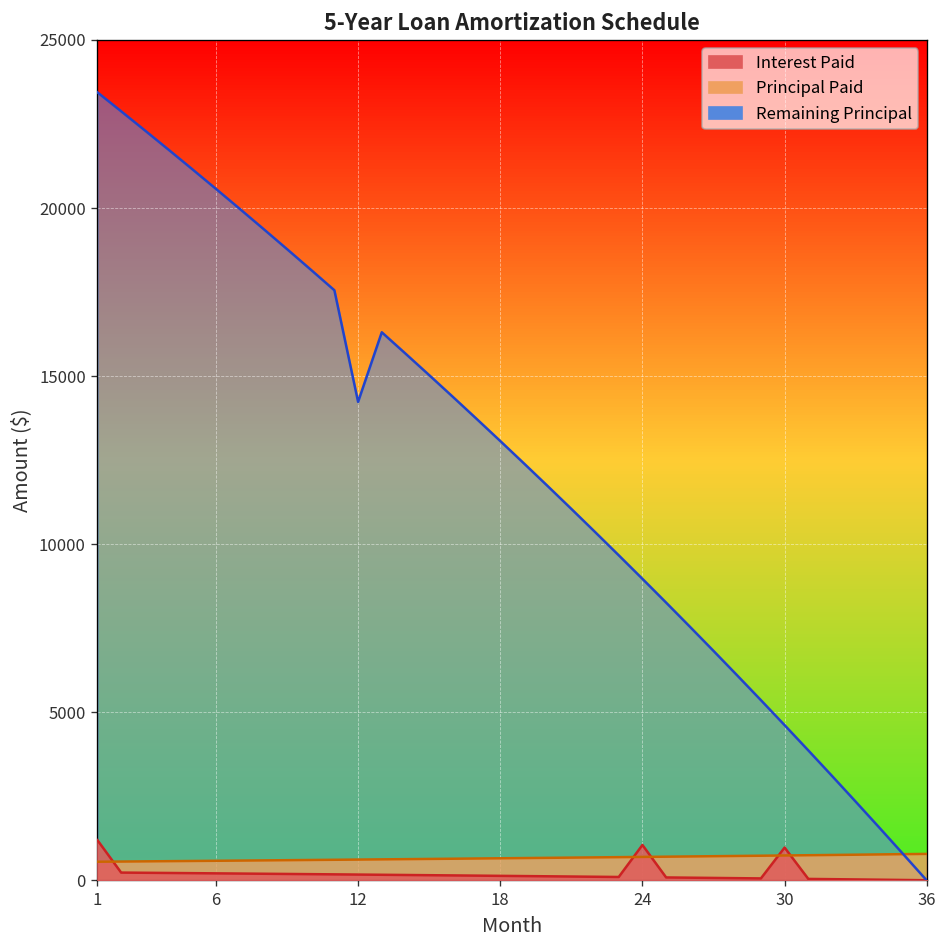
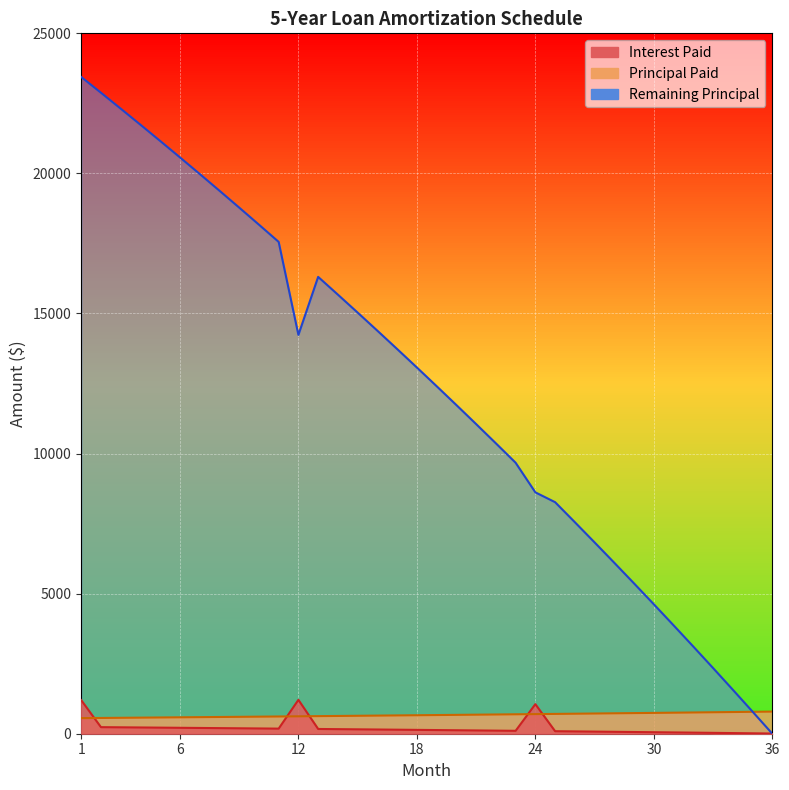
Interest Paid, 12: 200 -> 1200
Remaining Principal, 24: 9000 -> 8600
Interest Paid, 30: 1000 -> 100
